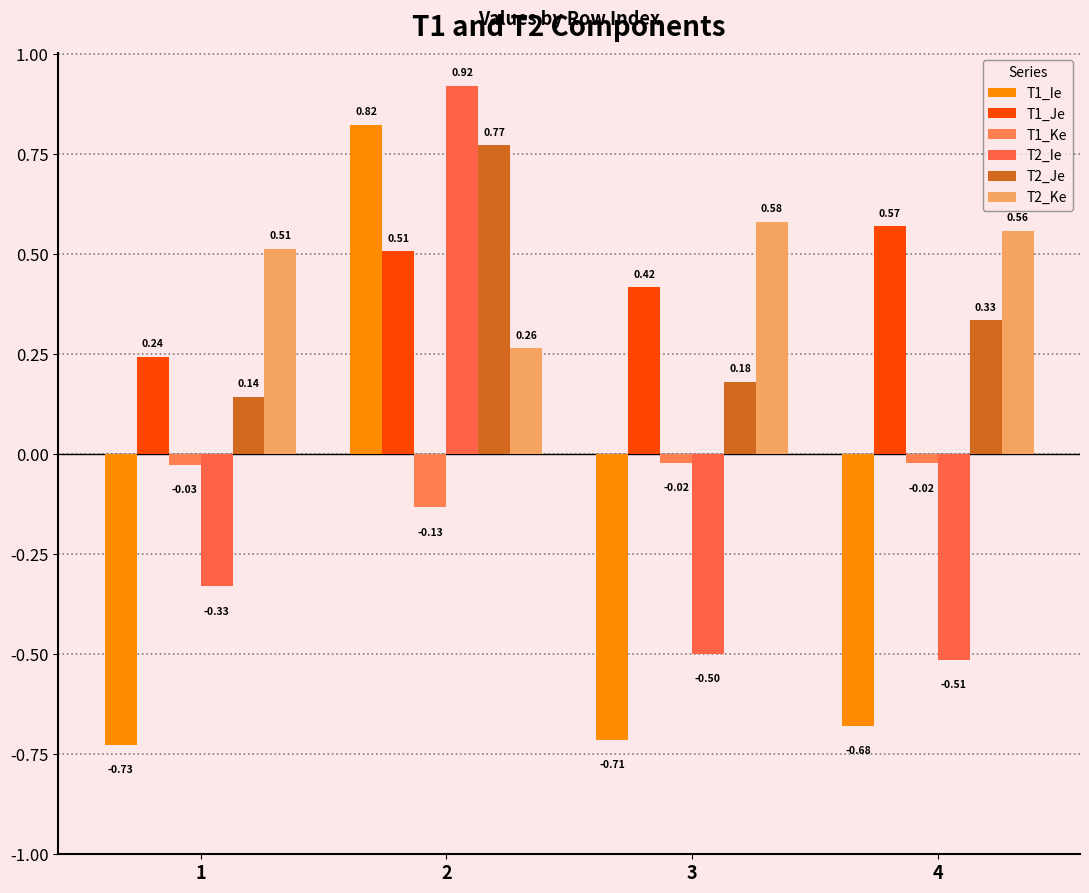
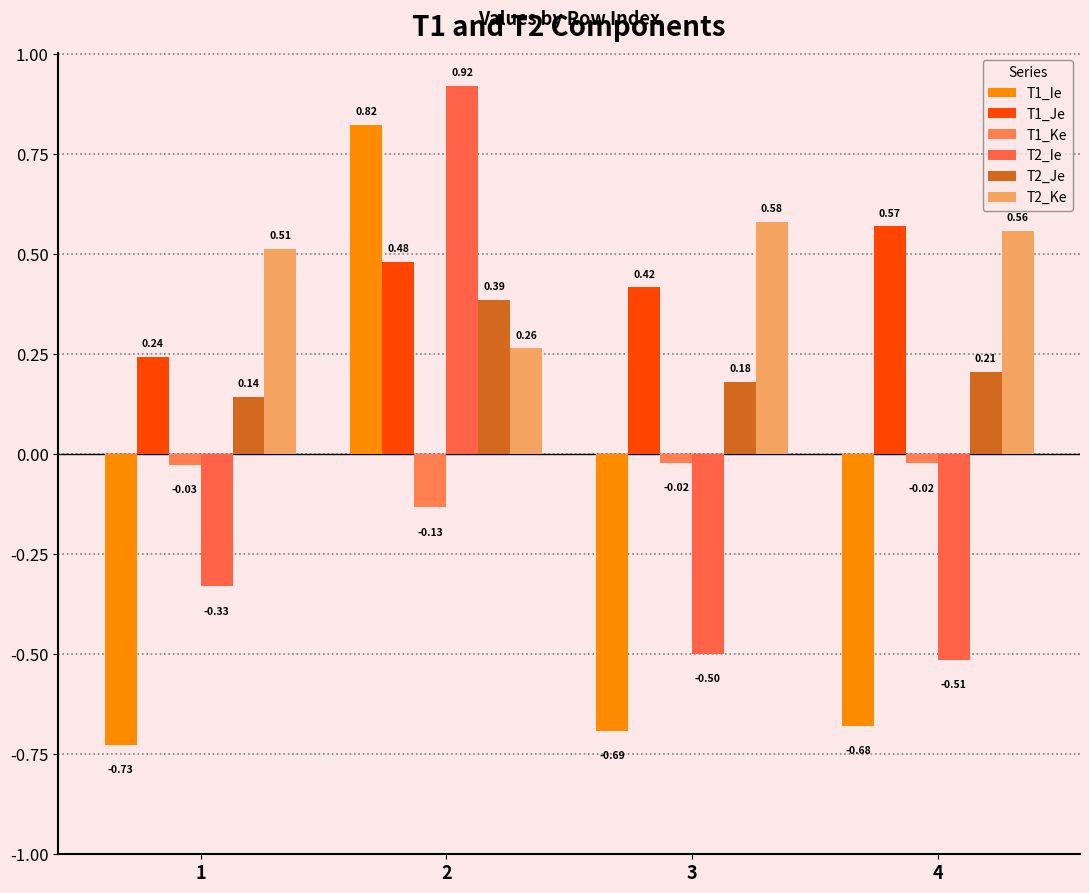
T1_Je, 2: 0.51 -> 0.48
T2_Je, 2: 0.77 -> 0.39
T1_Ie, 3: -0.71 -> -0.69
T2_Je, 4: 0.33 -> 0.21
